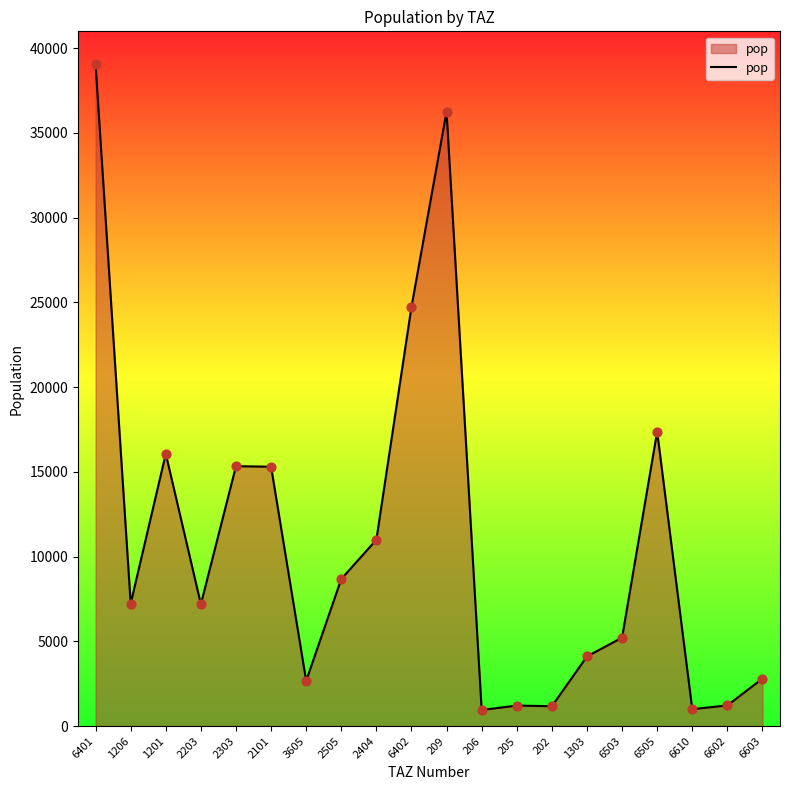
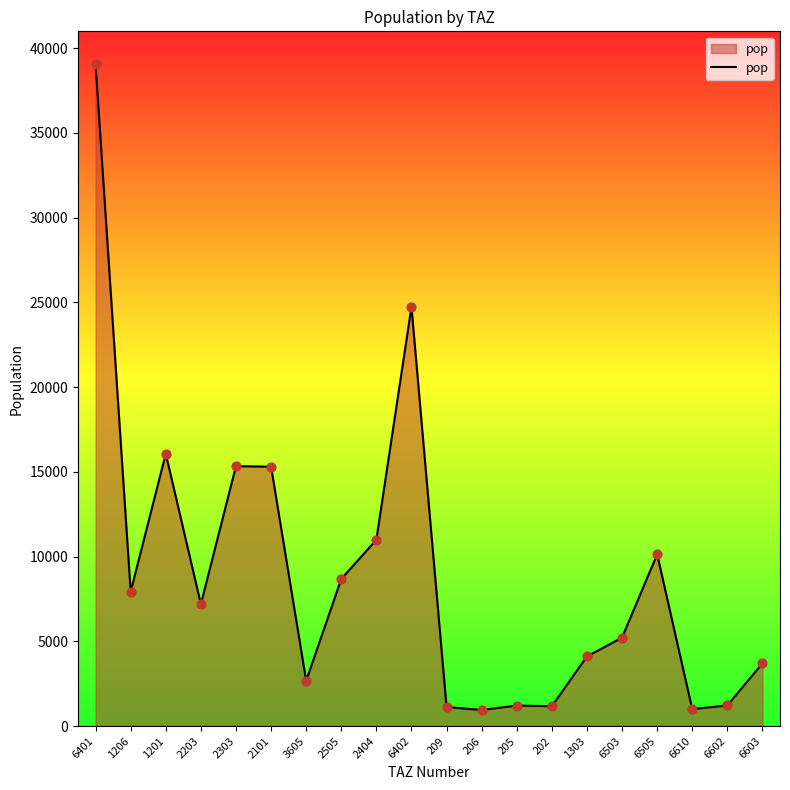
1206: 7200 -> 7900
209: 36300 -> 1100
6505: 17400 -> 10100
6603: 2800 -> 3700
